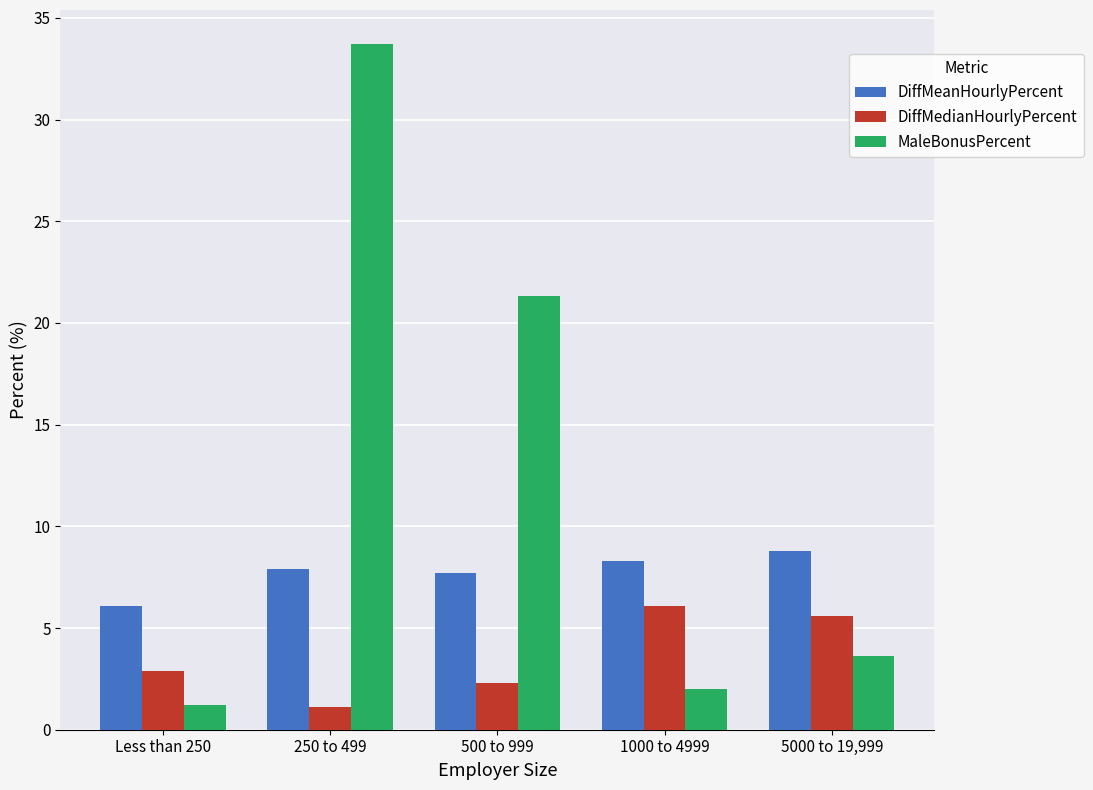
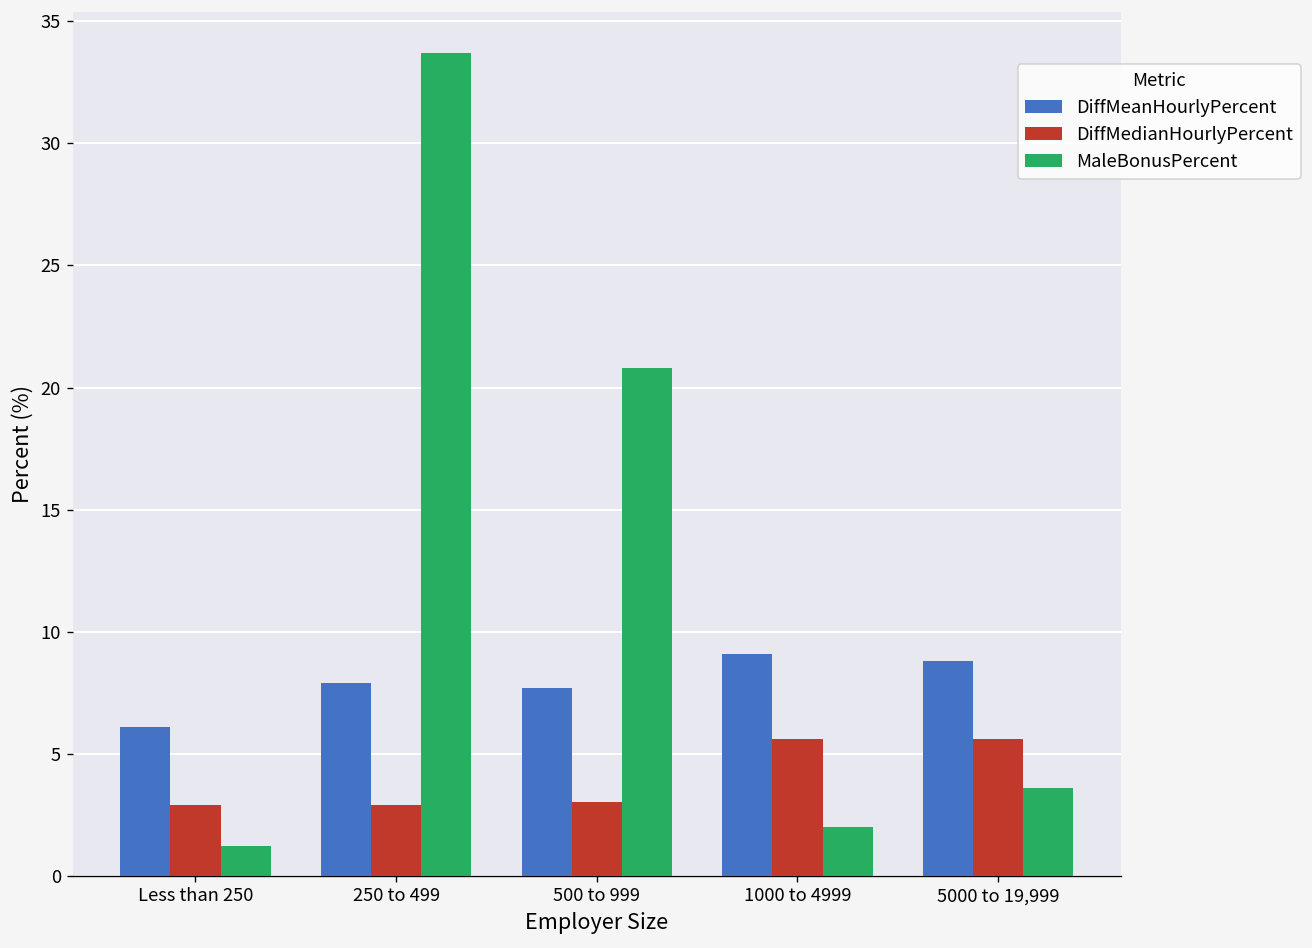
DiffMedianHourlyPercent, 250 to 499: 1.1 -> 2.9
DiffMedianHourlyPercent, 500 to 999: 2.3 -> 3.0
MaleBonusPercent, 500 to 999: 21.3 -> 20.8
DiffMeanHourlyPercent, 1000 to 4999: 8.3 -> 9.1
DiffMedianHourlyPercent, 1000 to 4999: 6.1 -> 5.6
